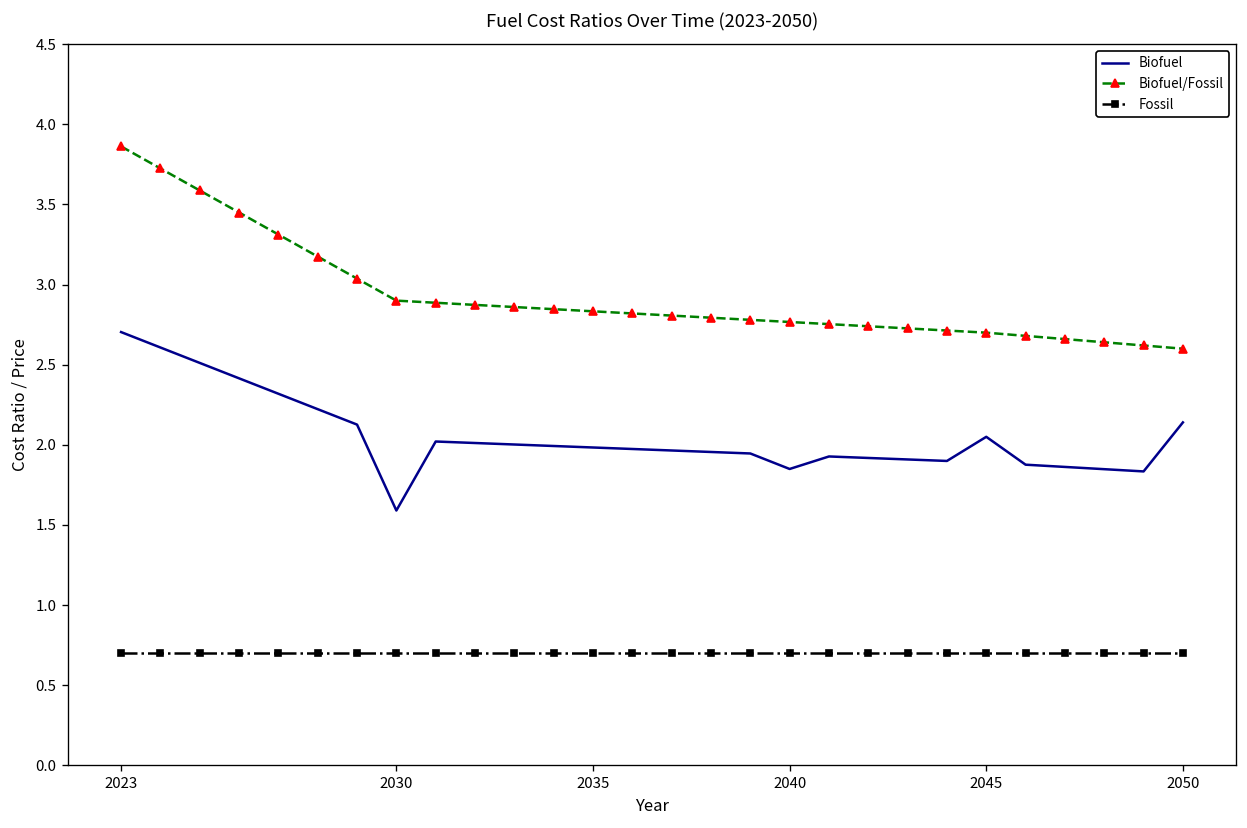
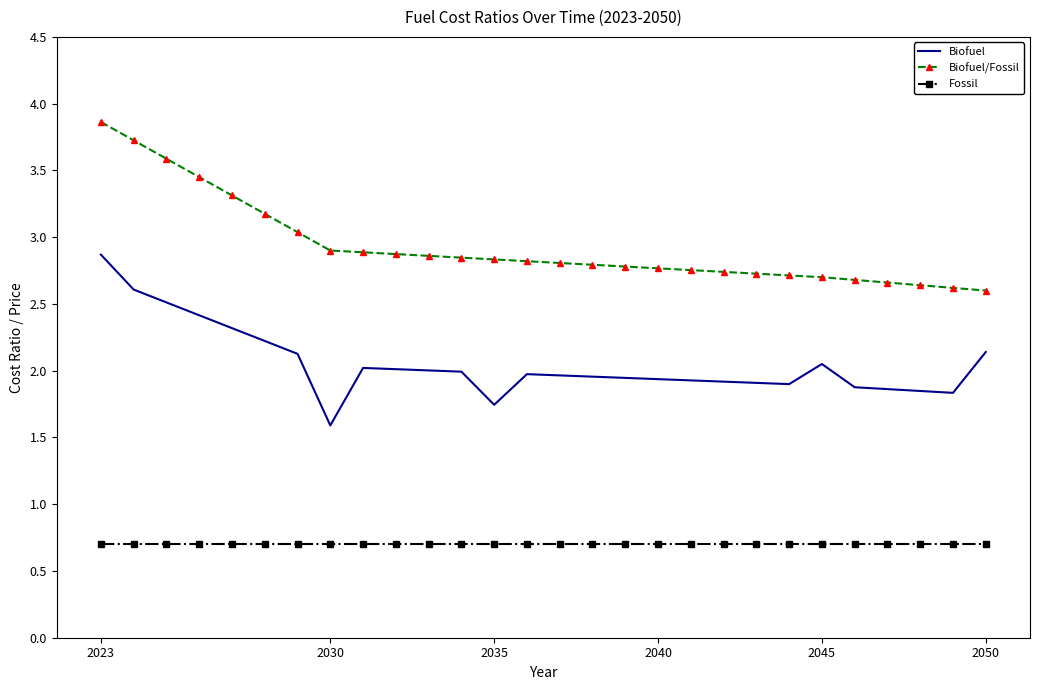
Biofuel, 2023: 2.70 -> 2.87
Biofuel, 2035: 1.98 -> 1.74
Biofuel, 2040: 1.85 -> 1.94
